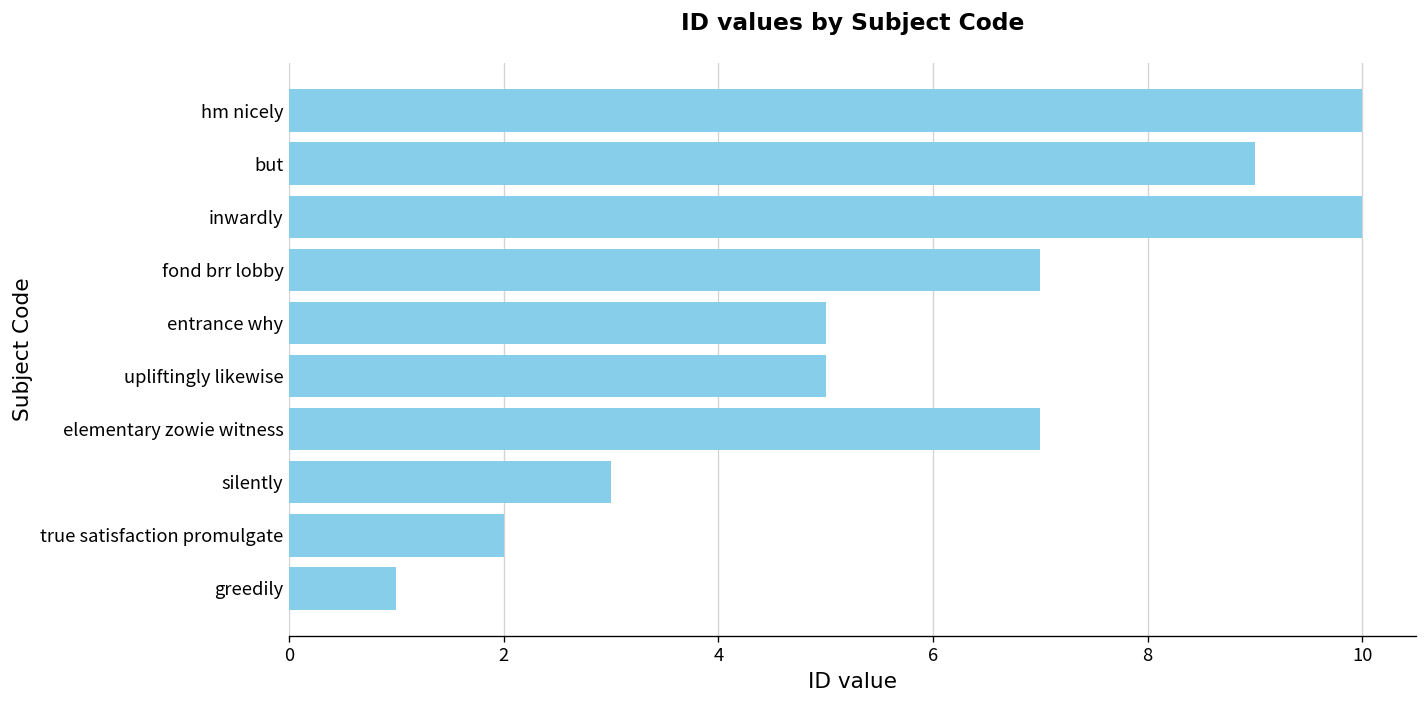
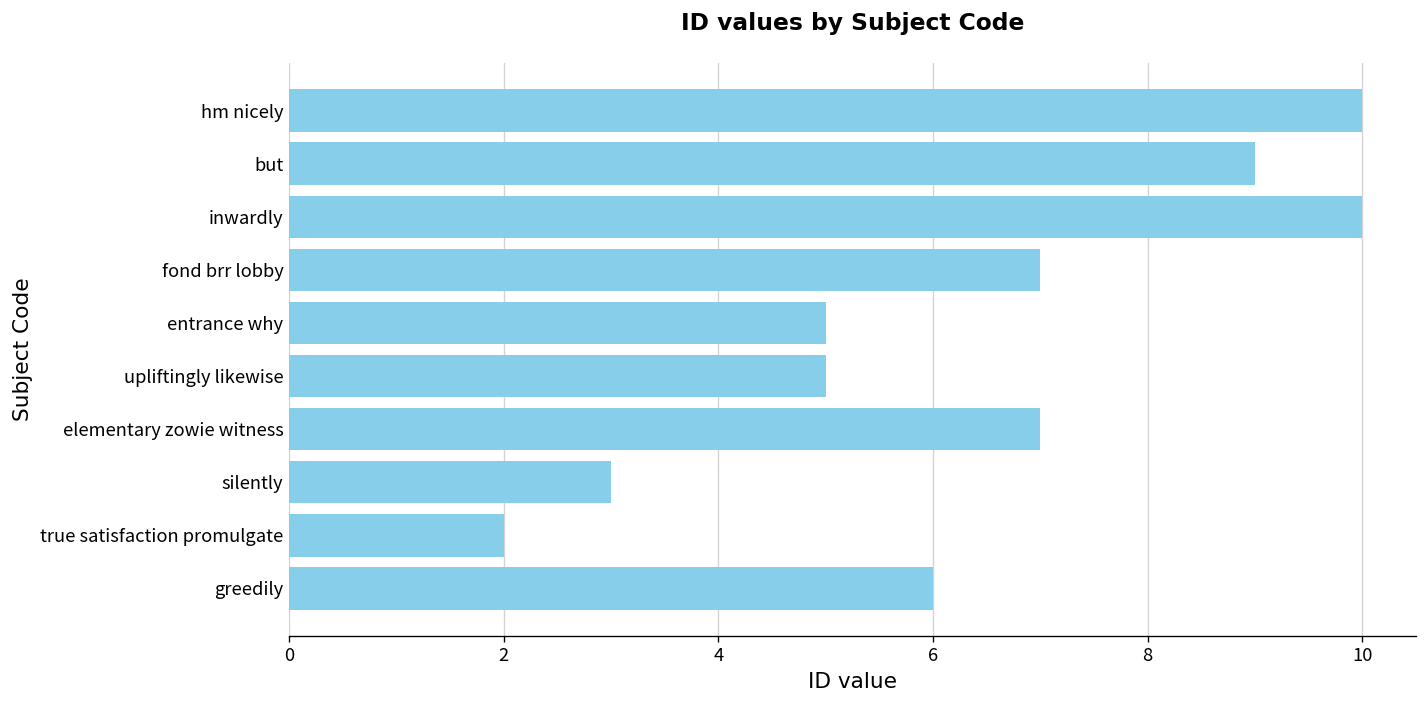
greedily: 1 -> 6
